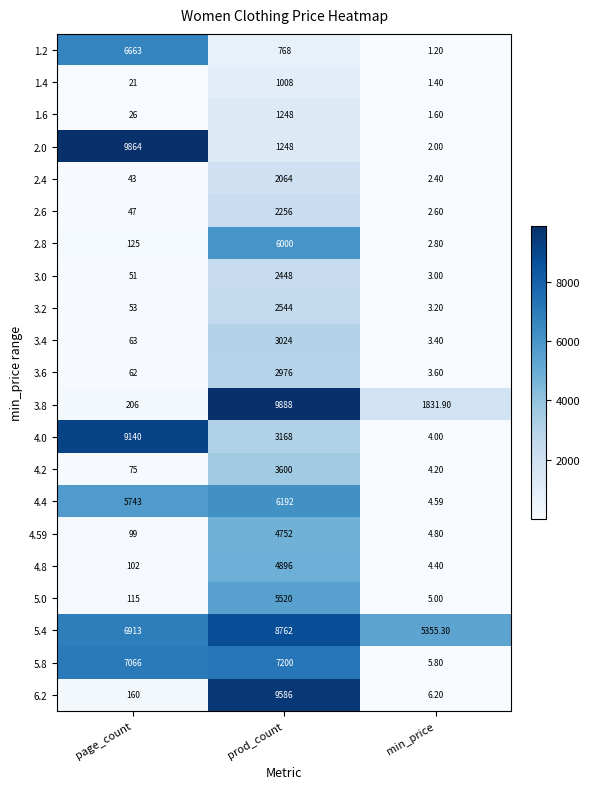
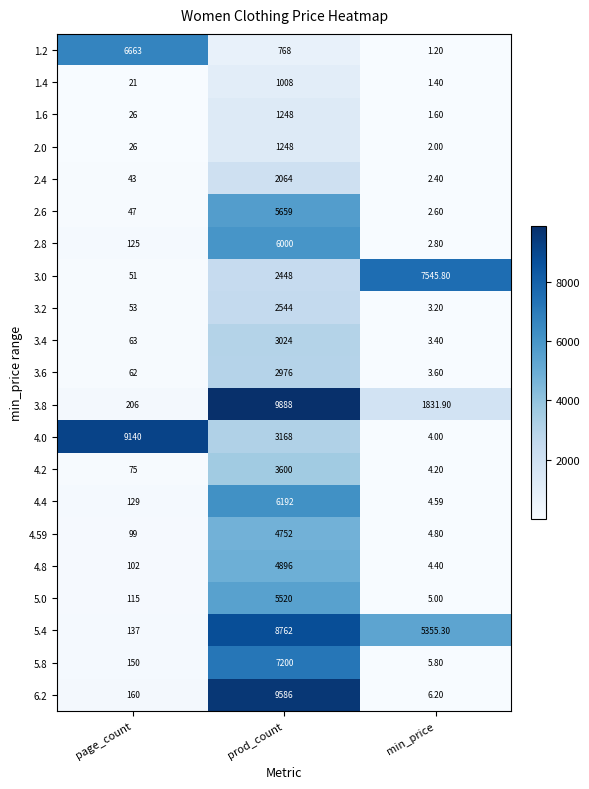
2.0, page_count: 9864 -> 26
2.6, prod_count: 2256 -> 5659
3.0, min_price: 3.00 -> 7545.80
4.4, page_count: 5743 -> 129
5.4, page_count: 6913 -> 137
5.8, page_count: 7066 -> 150
